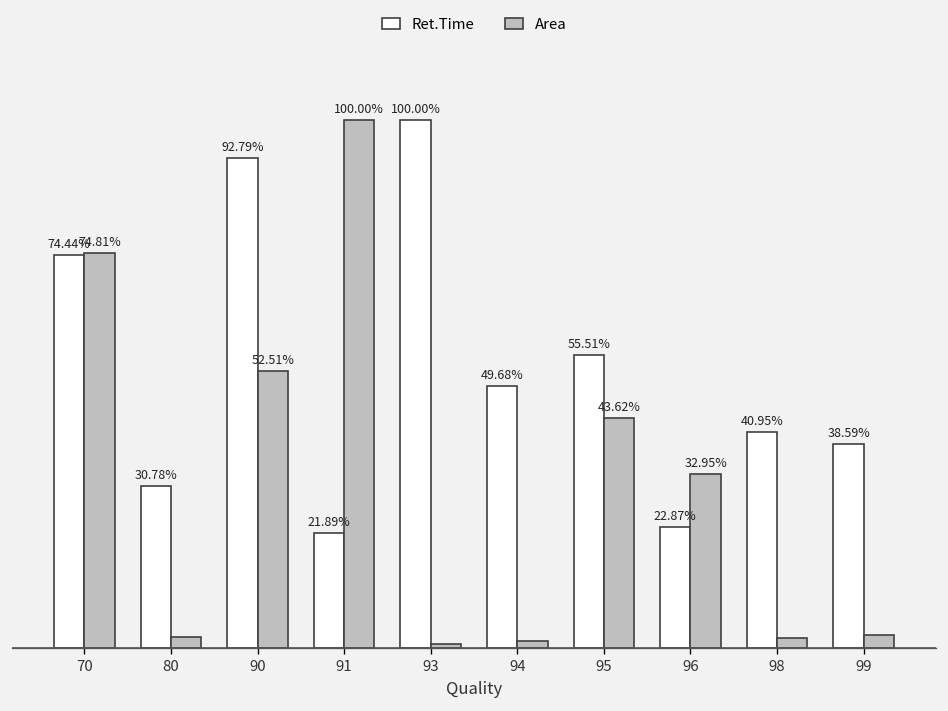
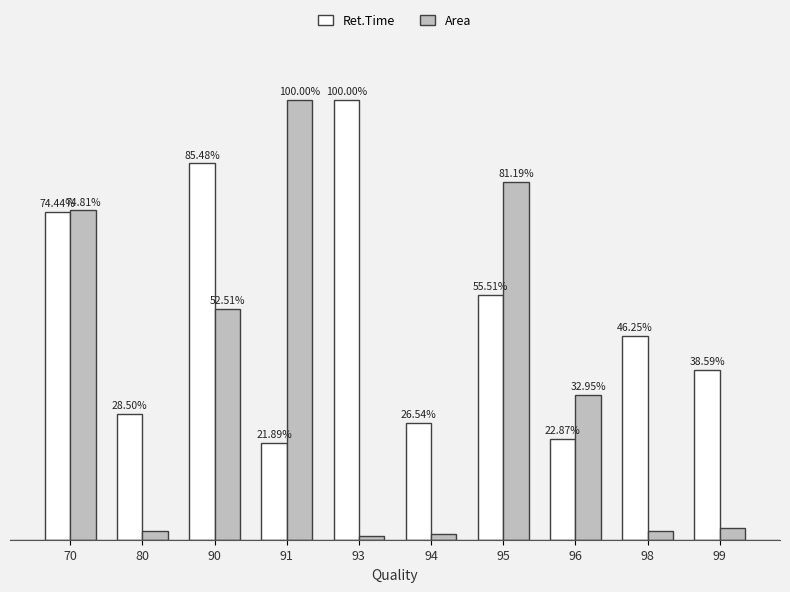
Ret.Time, 80: 30.78% -> 28.50%
Ret.Time, 90: 92.79% -> 85.48%
Ret.Time, 94: 49.68% -> 26.54%
Area, 95: 43.62% -> 81.19%
Ret.Time, 98: 40.95% -> 46.25%
